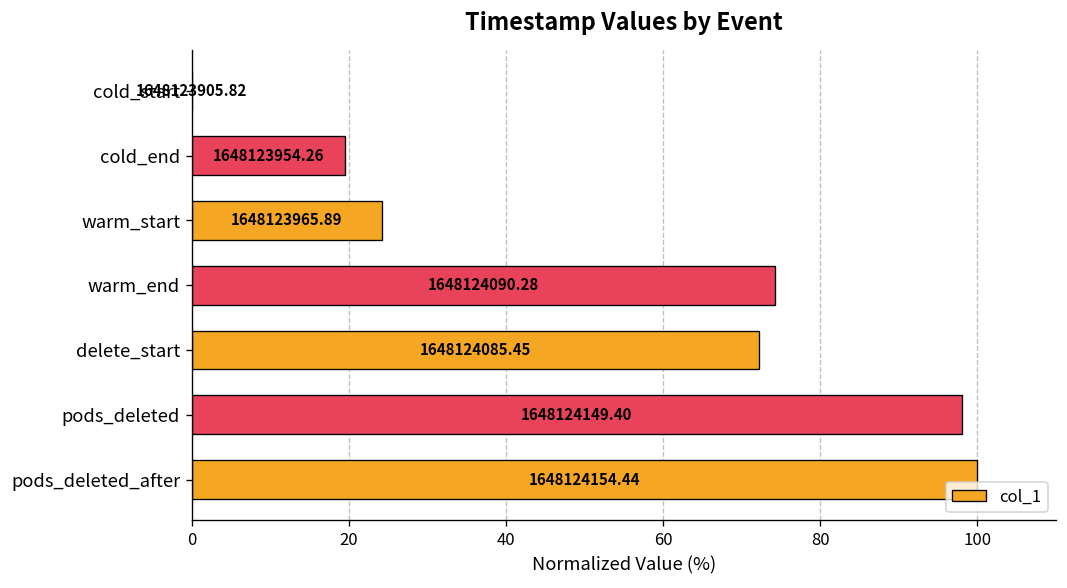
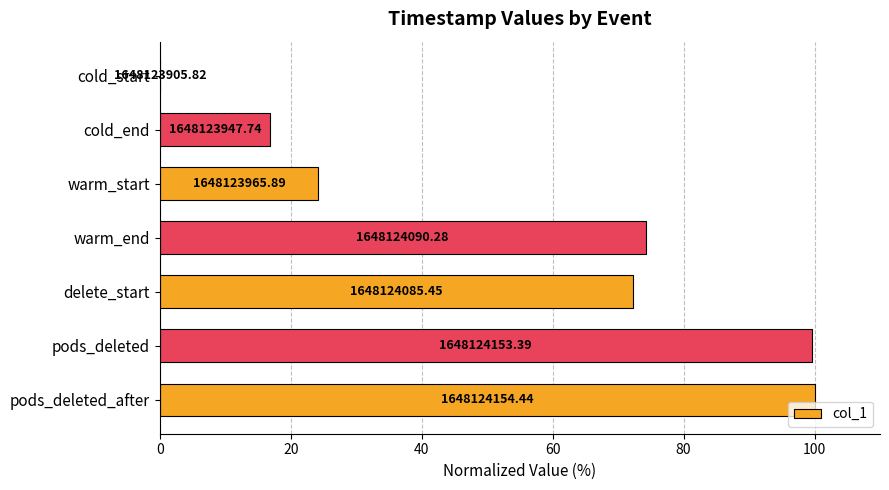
cold_end: 1648123954.26 -> 1648123947.74
pods_deleted: 1648124149.40 -> 1648124153.39
